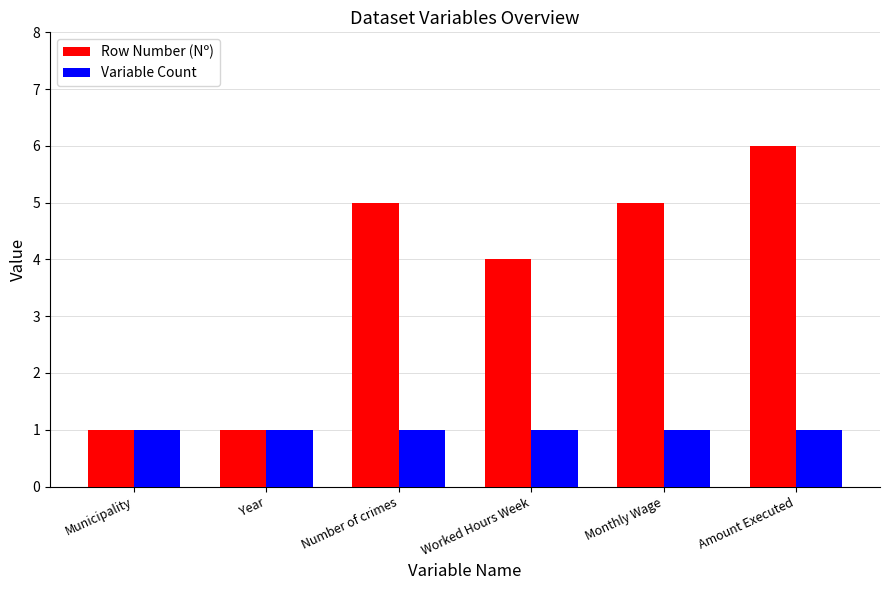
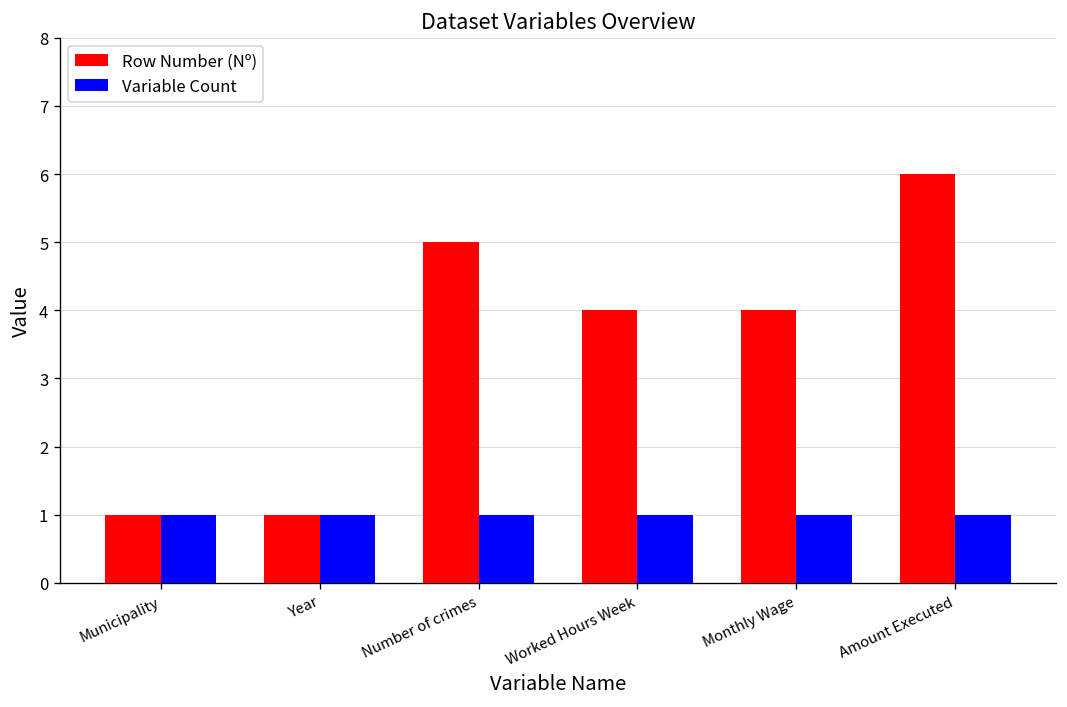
Row Number (Nº), Monthly Wage: 5 -> 4
